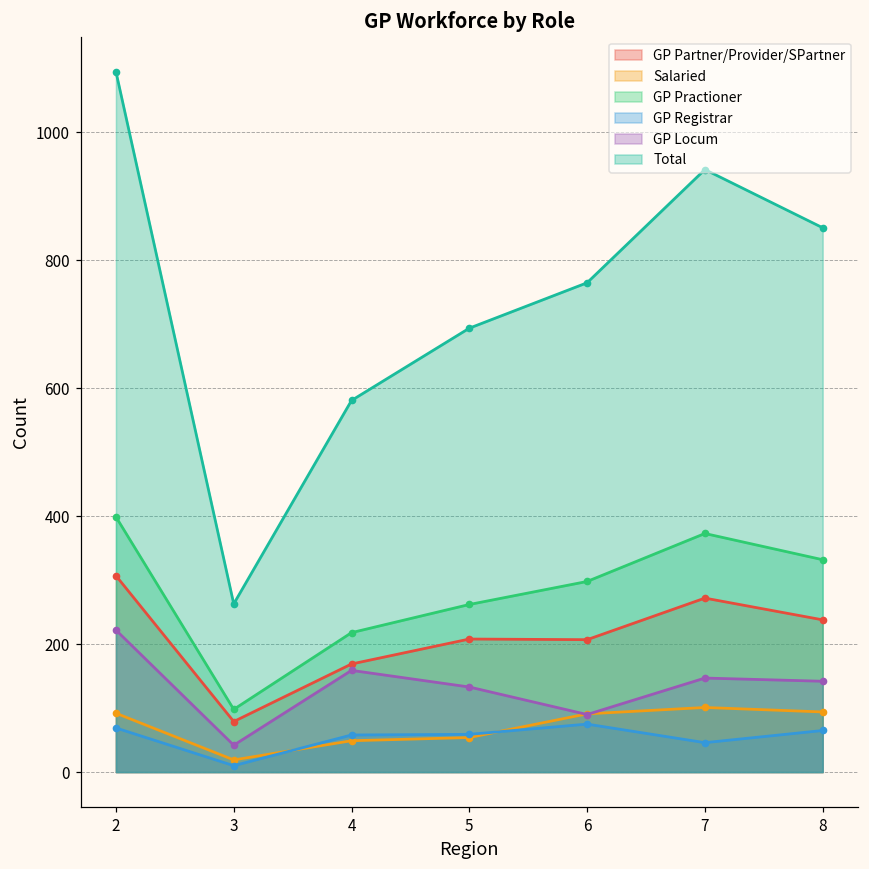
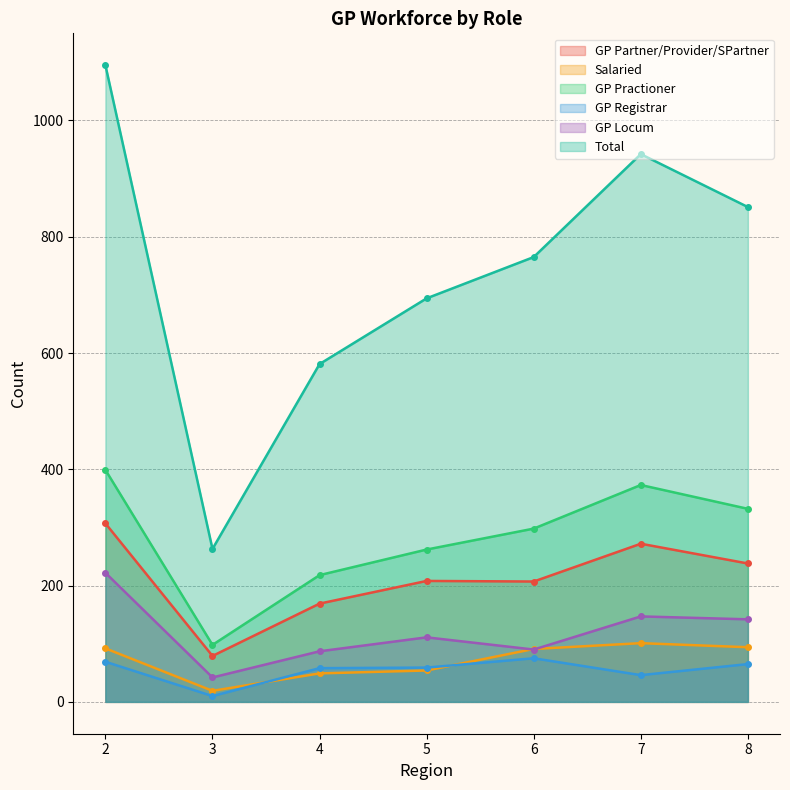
GP Locum, 4: 160 -> 90
GP Locum, 5: 130 -> 110
